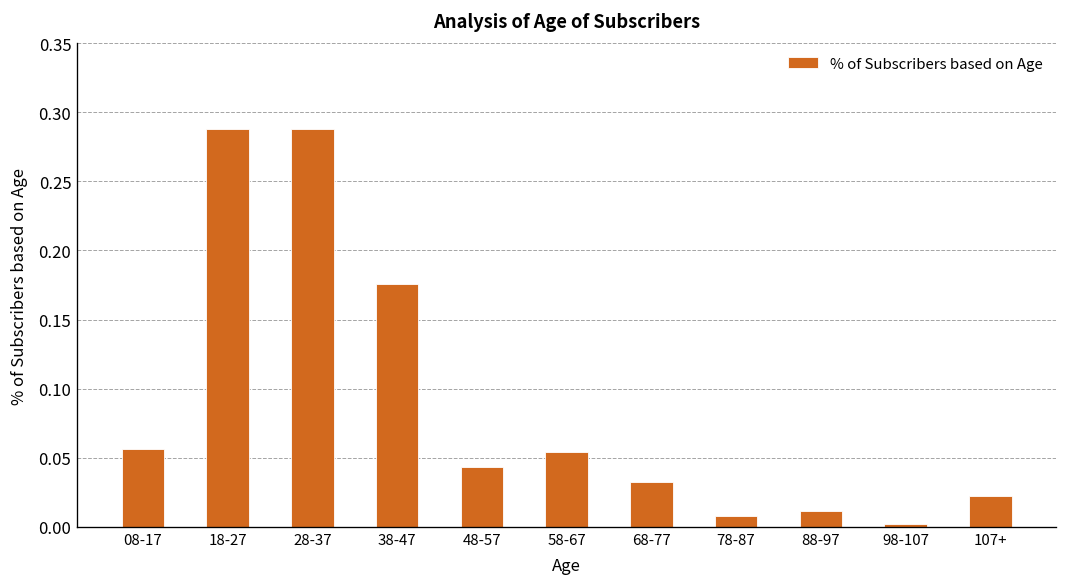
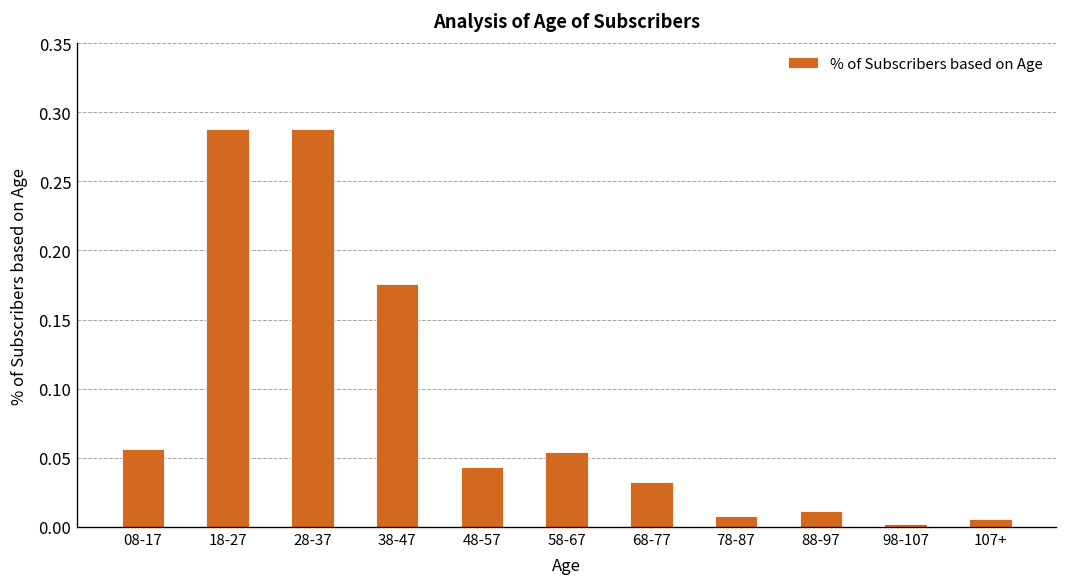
107+: 0.022 -> 0.006
